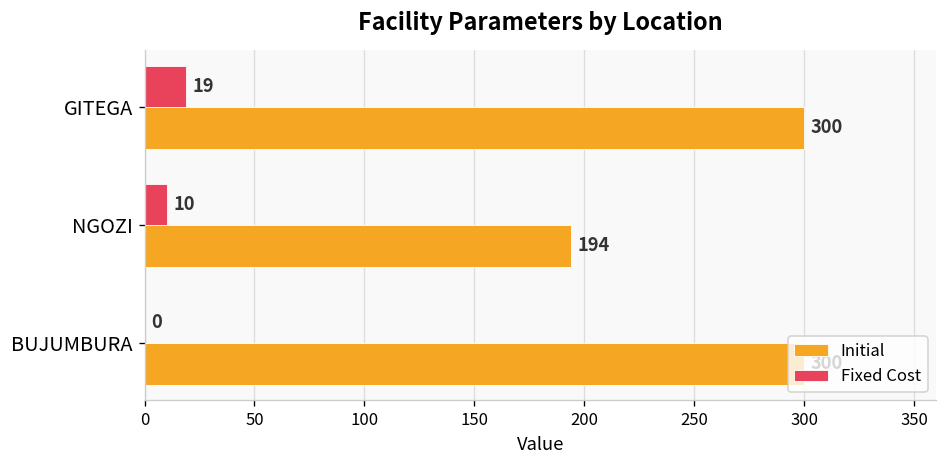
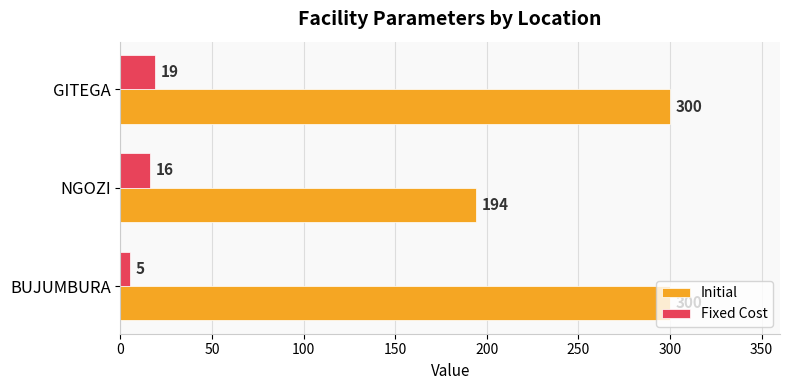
Fixed Cost, NGOZI: 10 -> 16
Fixed Cost, BUJUMBURA: 0 -> 5
